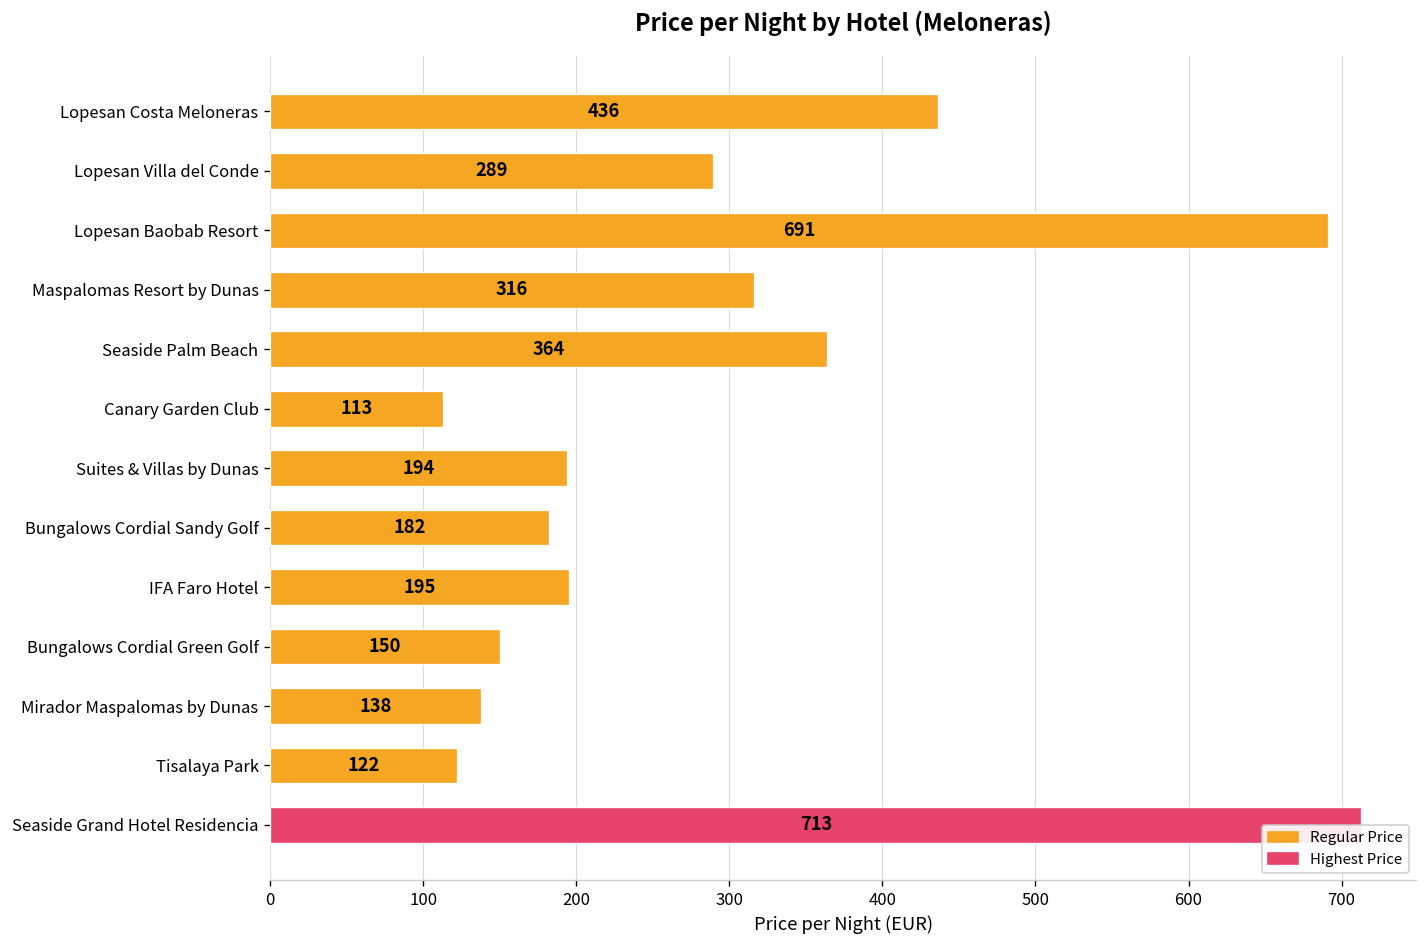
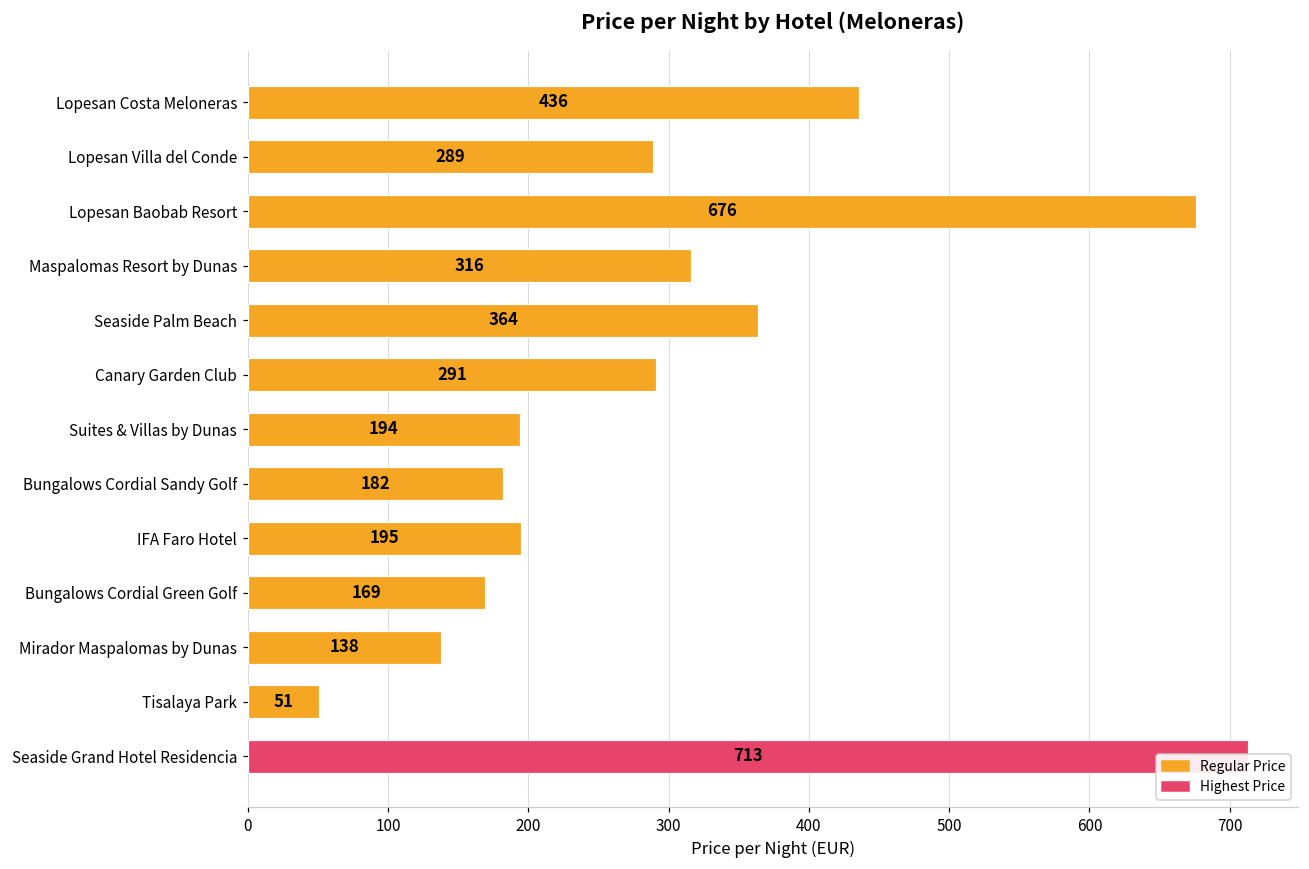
Lopesan Baobab Resort: 691 -> 676
Canary Garden Club: 113 -> 291
Bungalows Cordial Green Golf: 150 -> 169
Tisalaya Park: 122 -> 51
